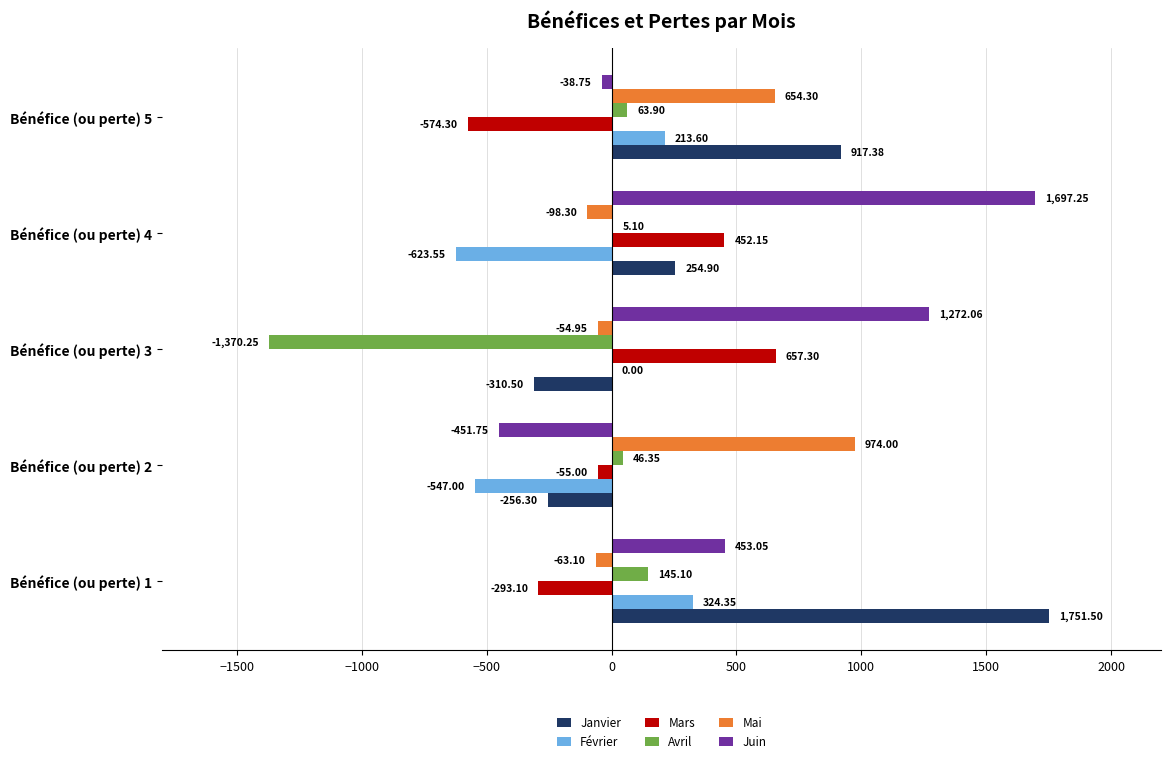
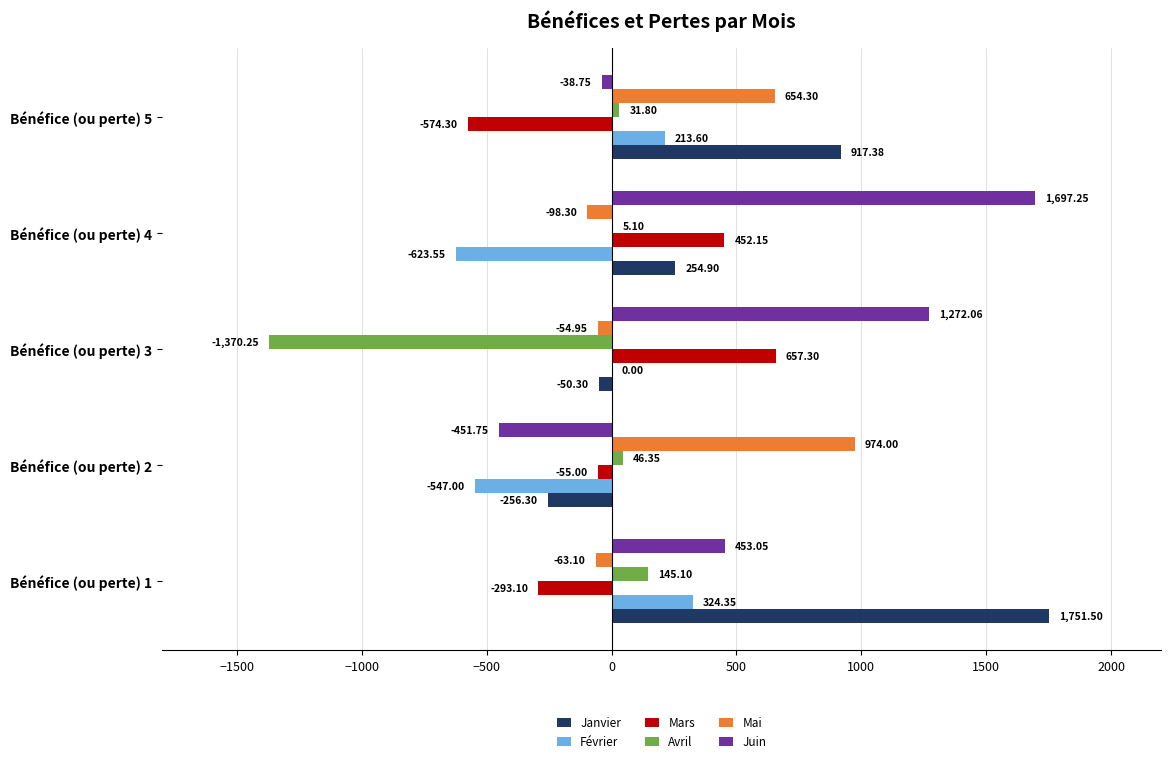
Avril, Bénéfice (ou perte) 5: 63.90 -> 31.80
Janvier, Bénéfice (ou perte) 3: -310.50 -> -50.30
